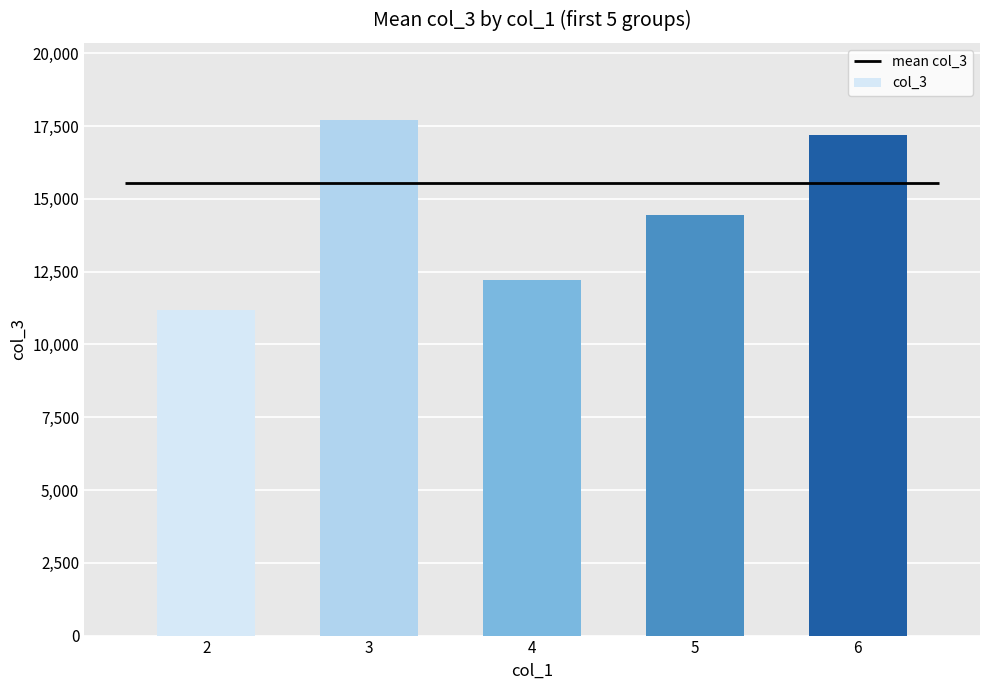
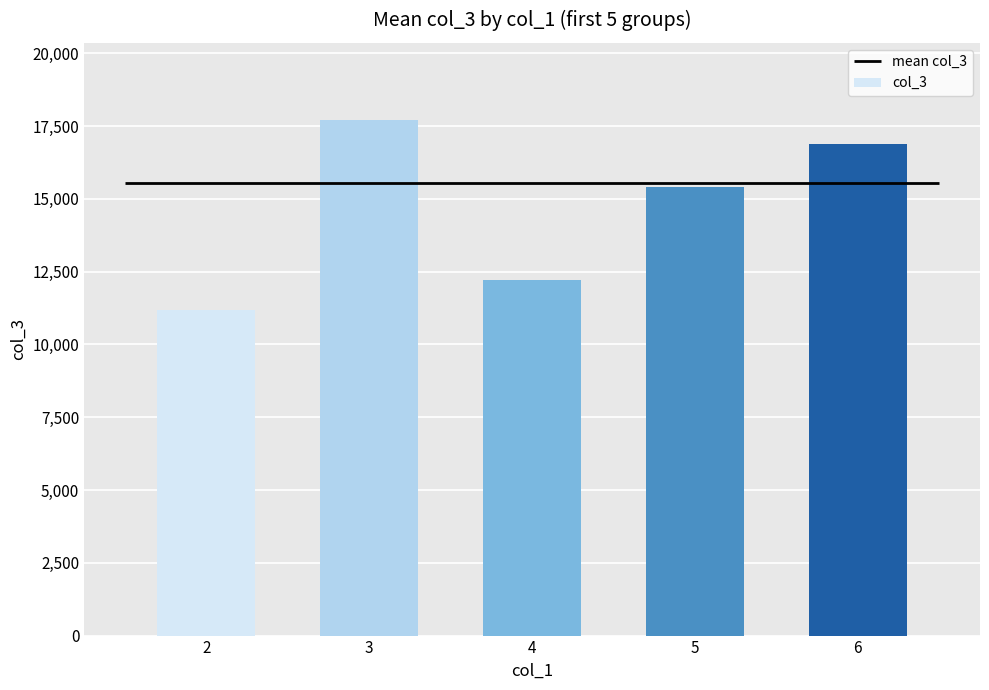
5: 14,400 -> 15,400
6: 17,200 -> 16,900
